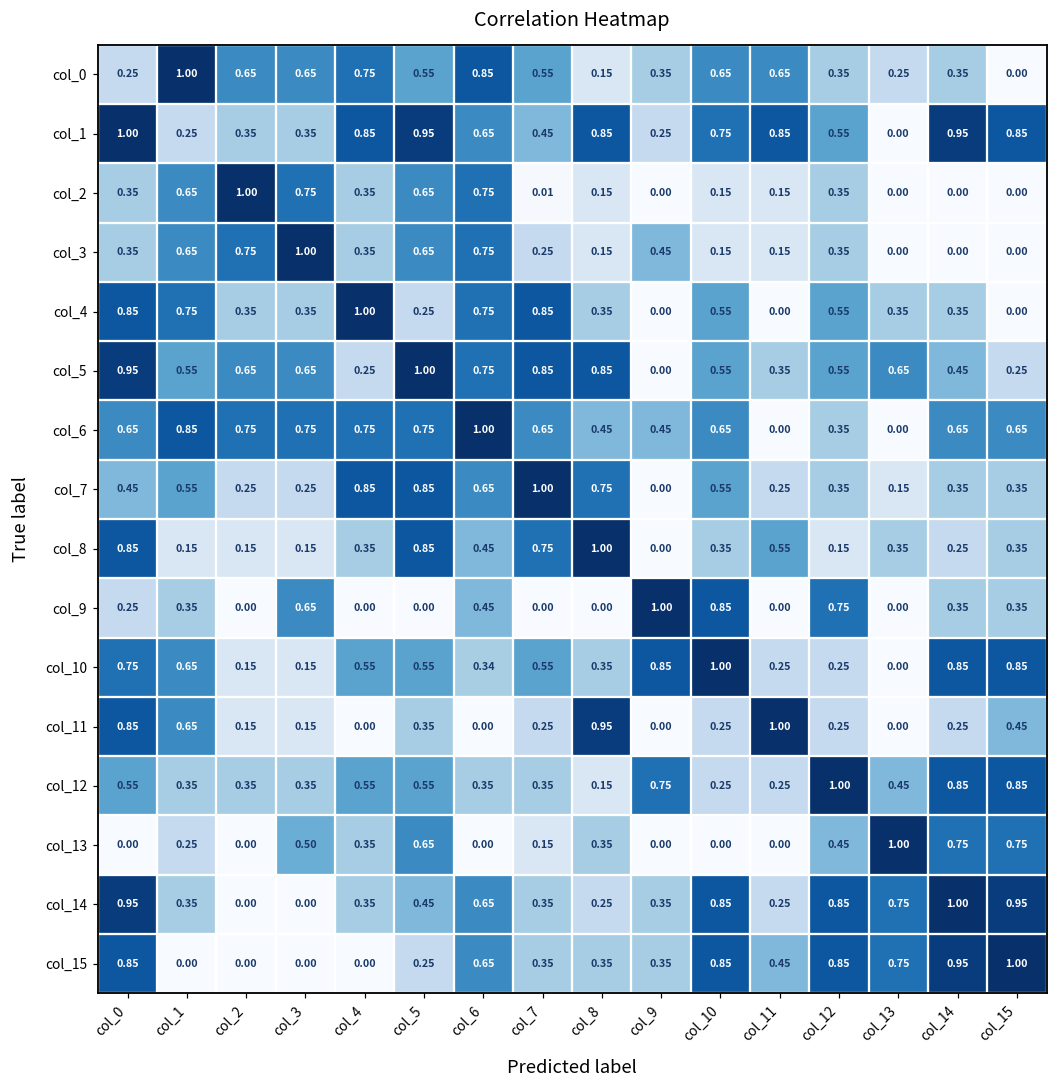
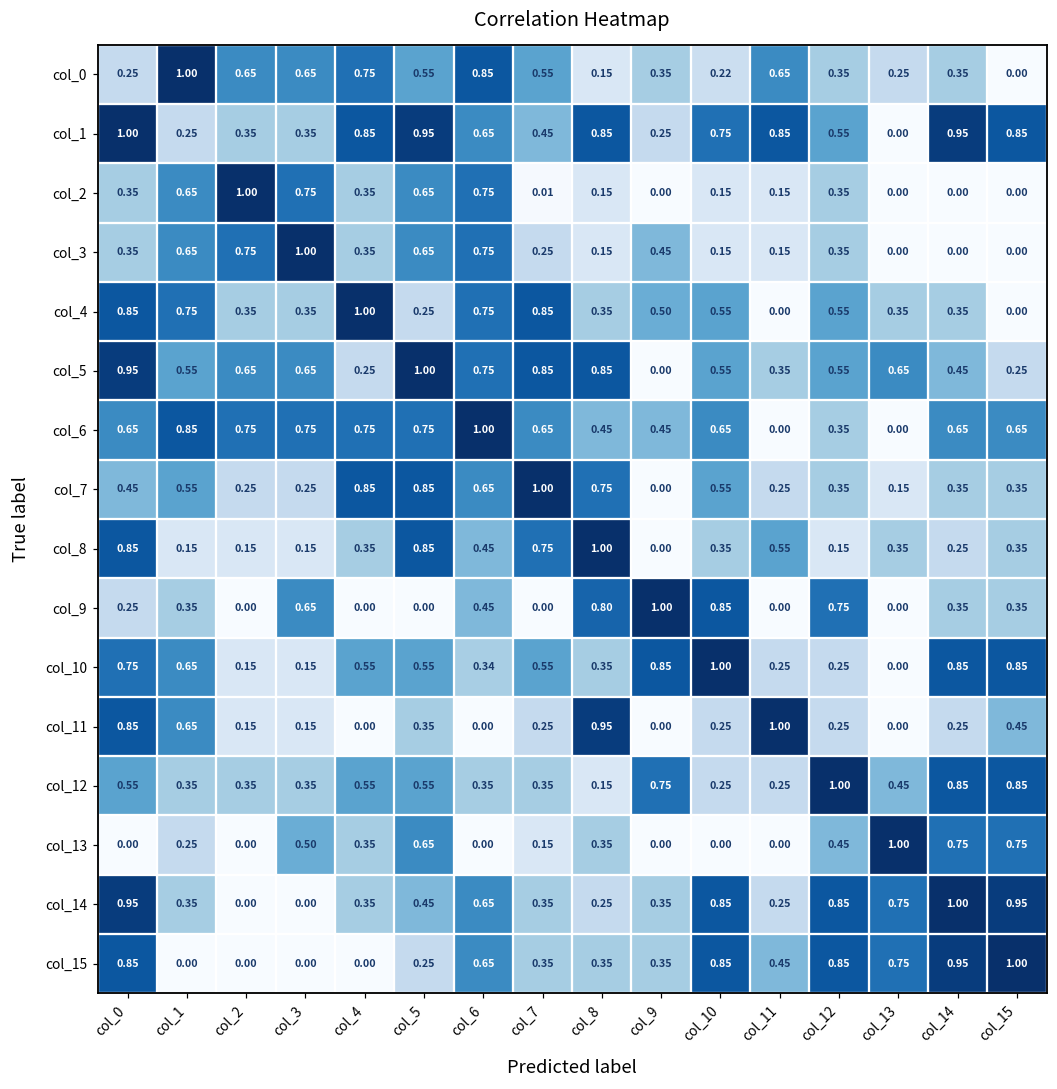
col_0, col_10: 0.65 -> 0.22
col_4, col_9: 0.00 -> 0.50
col_9, col_8: 0.00 -> 0.80
